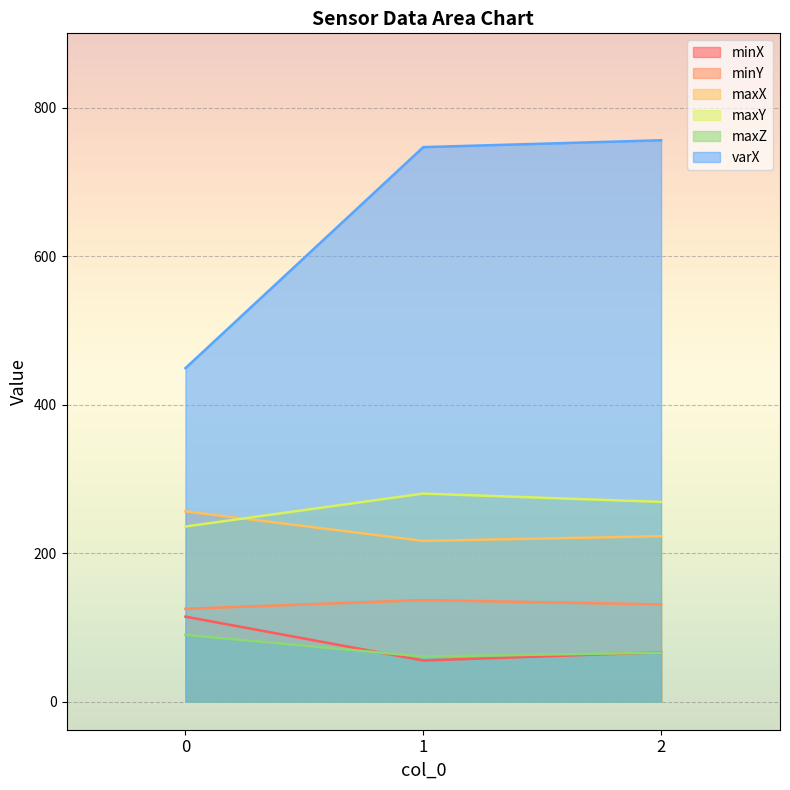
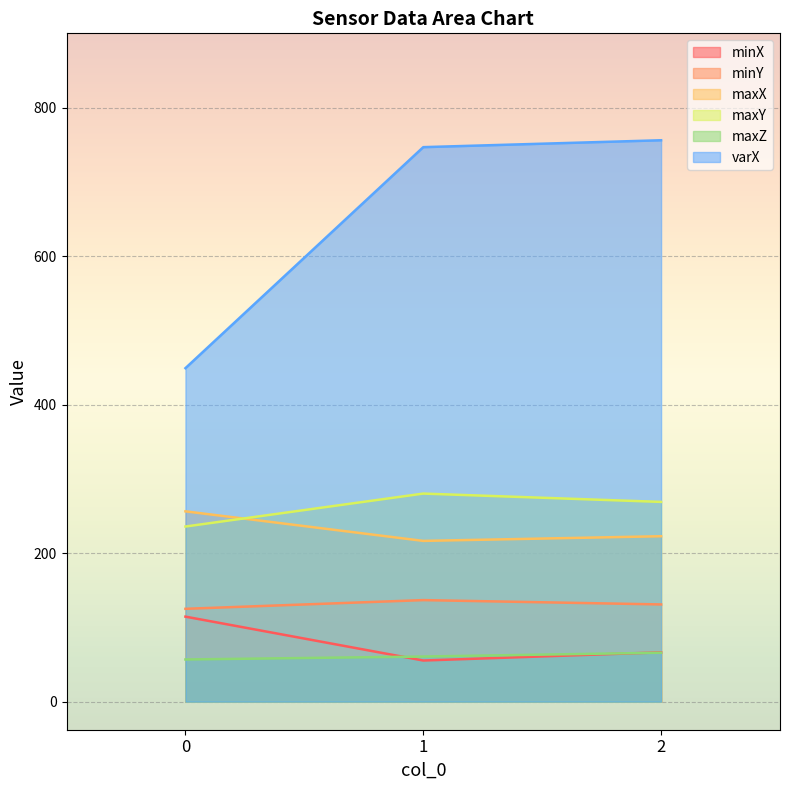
maxZ, 0: 90 -> 60
